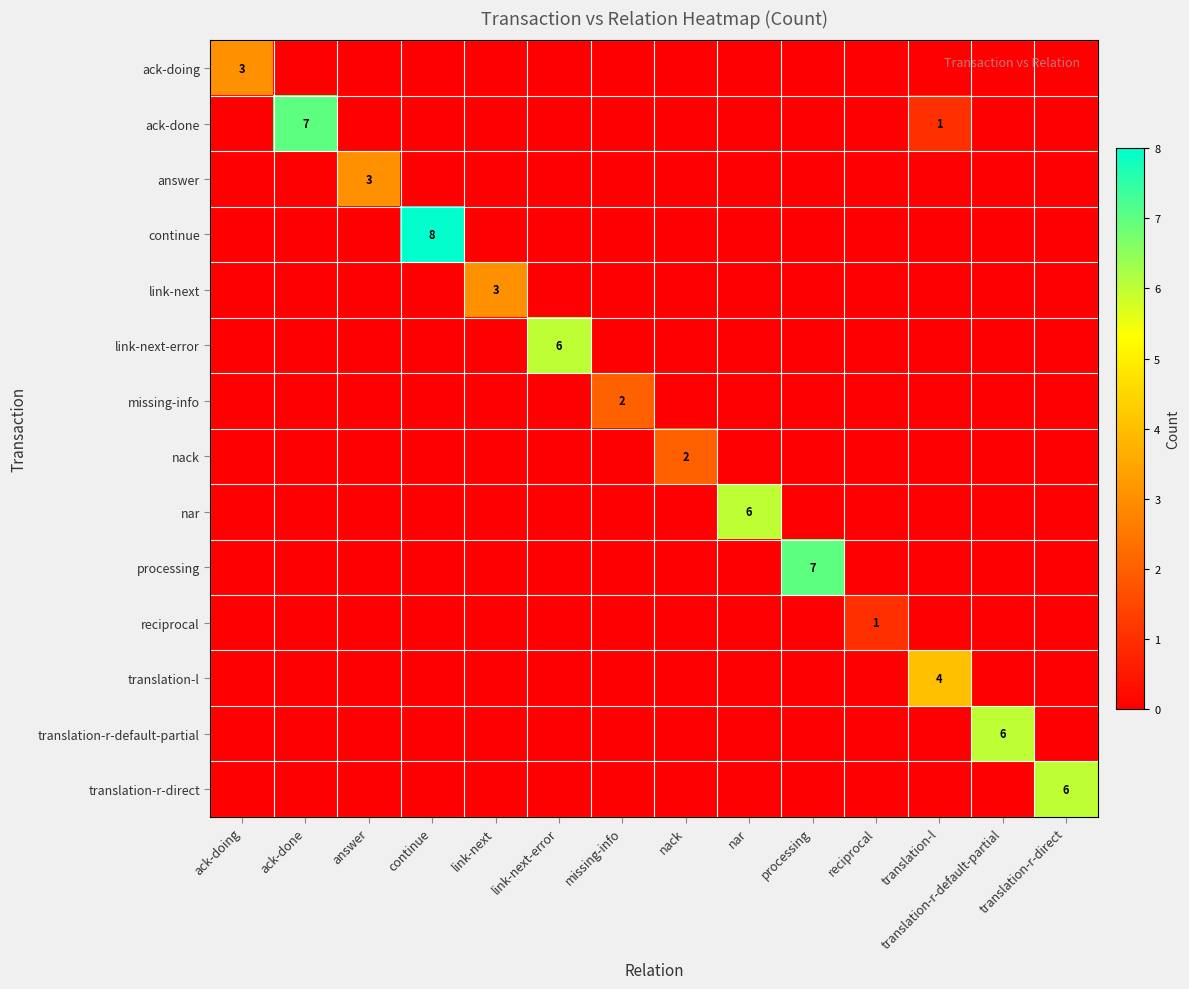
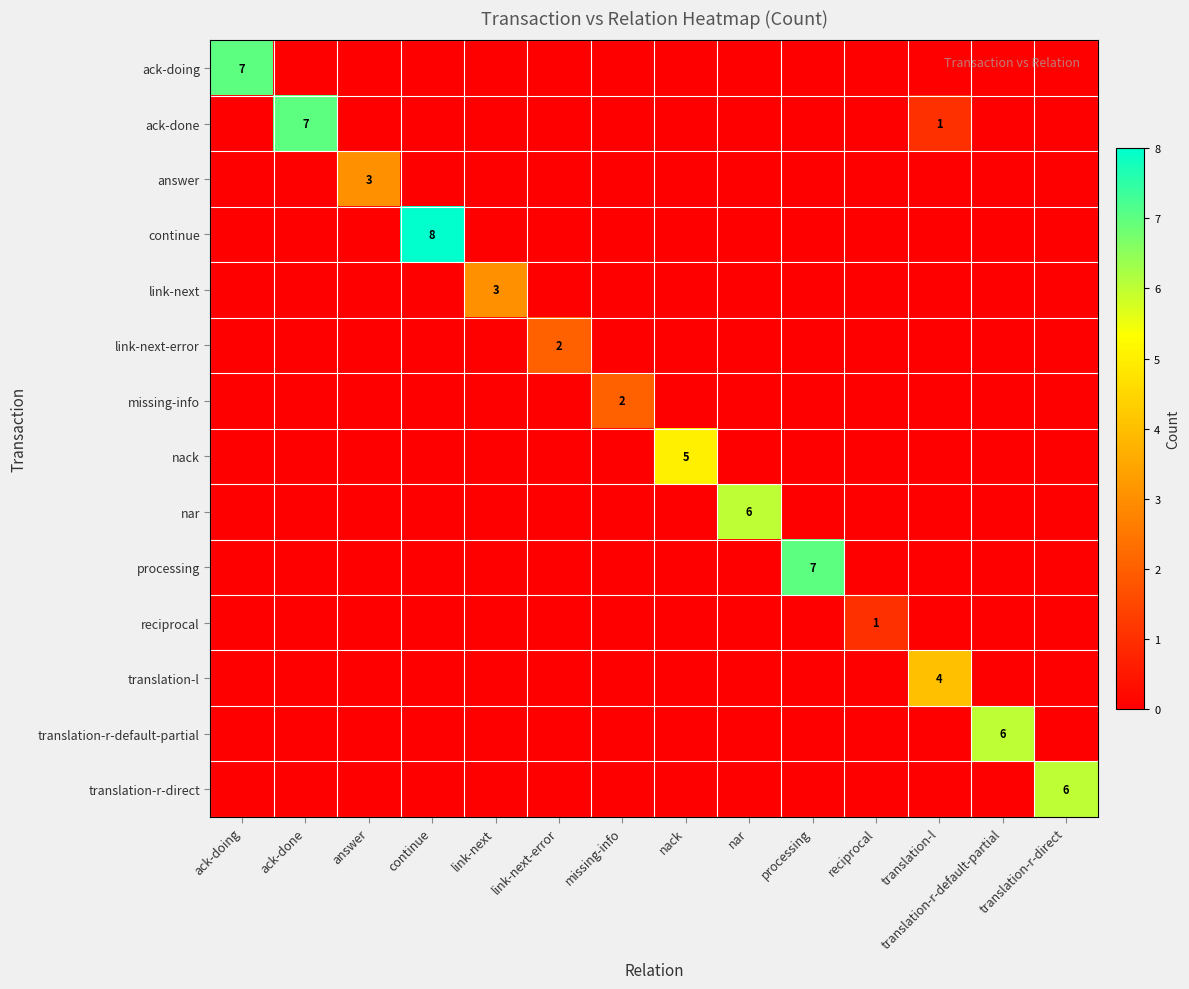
ack-doing, ack-doing: 3 -> 7
link-next-error, link-next-error: 6 -> 2
nack, nack: 2 -> 5
